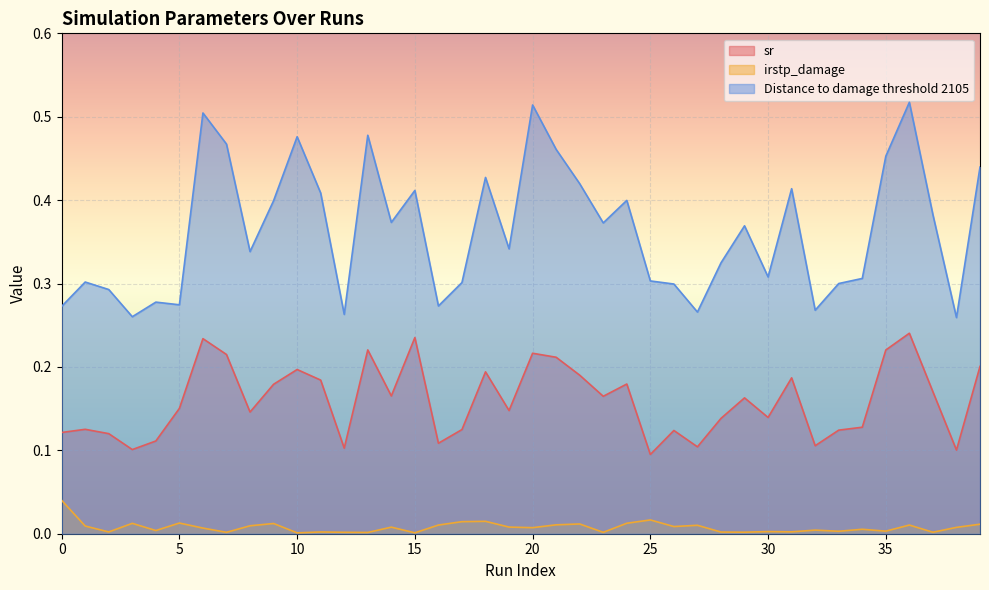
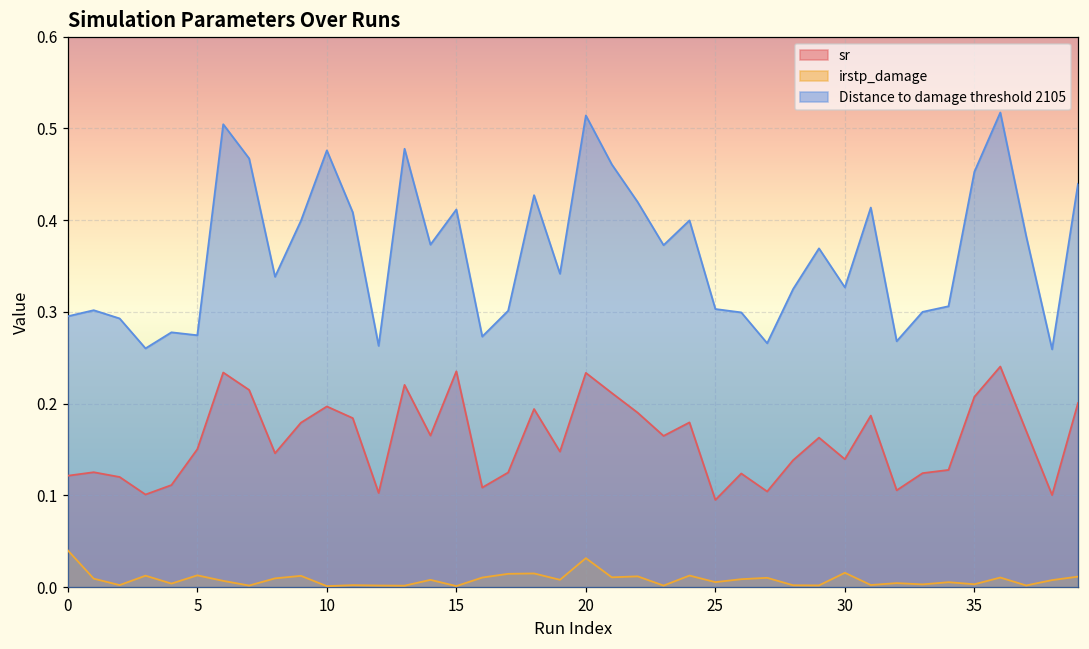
Distance to damage threshold 2105, 0: 0.27 -> 0.30
sr, 20: 0.22 -> 0.23
irstp_damage, 20: 0.01 -> 0.03
irstp_damage, 25: 0.02 -> 0.01
irstp_damage, 30: 0.00 -> 0.02
Distance to damage threshold 2105, 30: 0.31 -> 0.33
sr, 35: 0.22 -> 0.21
